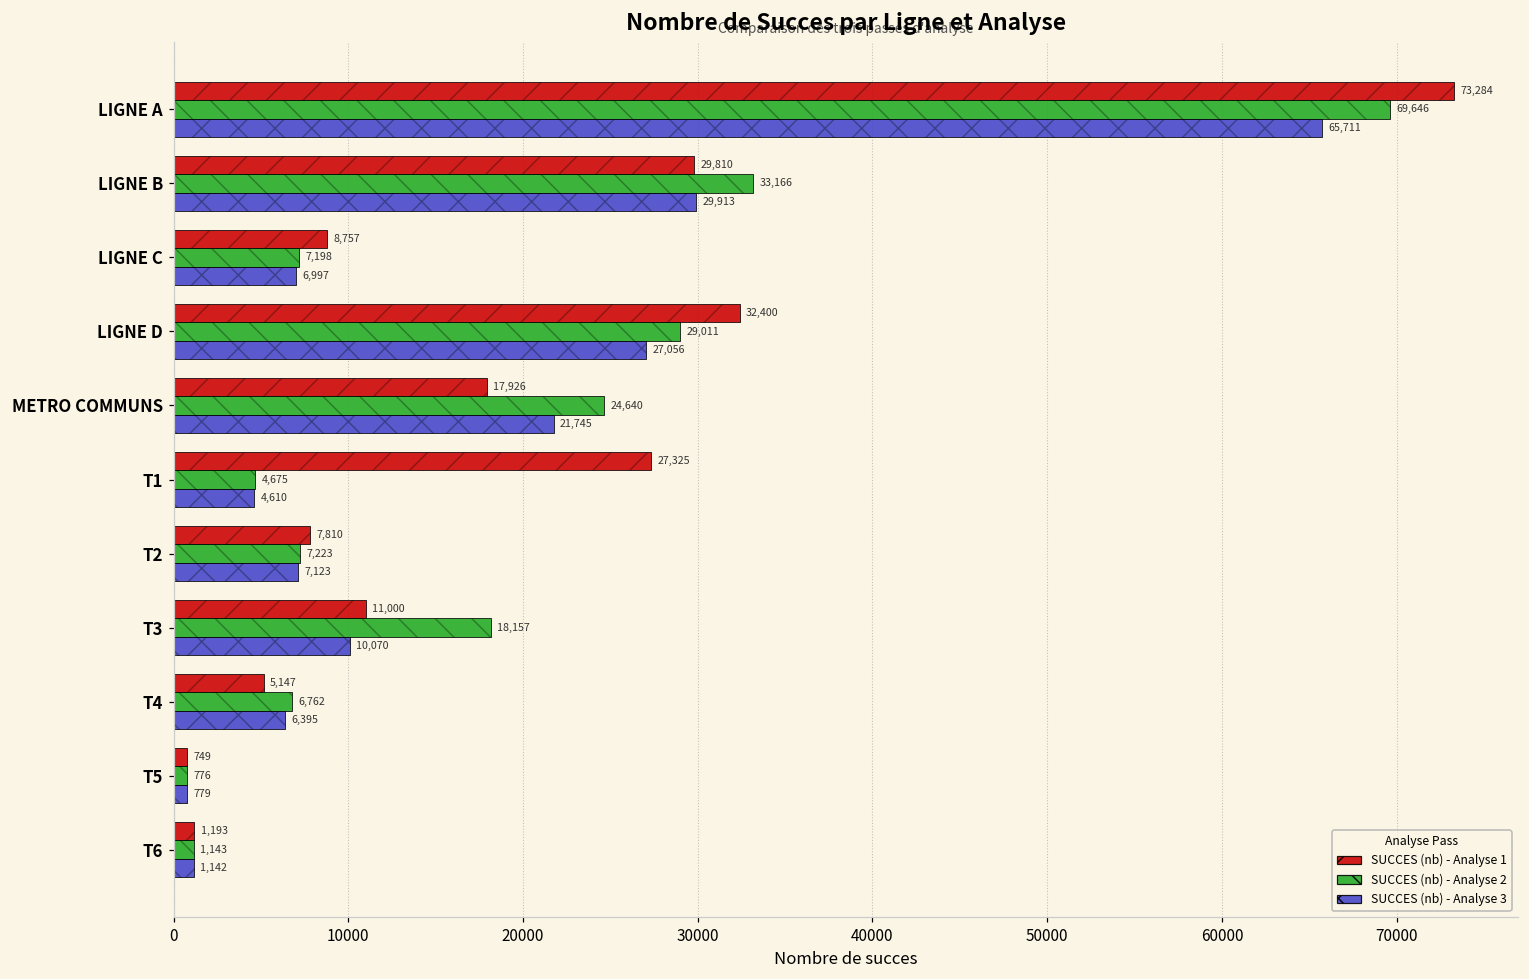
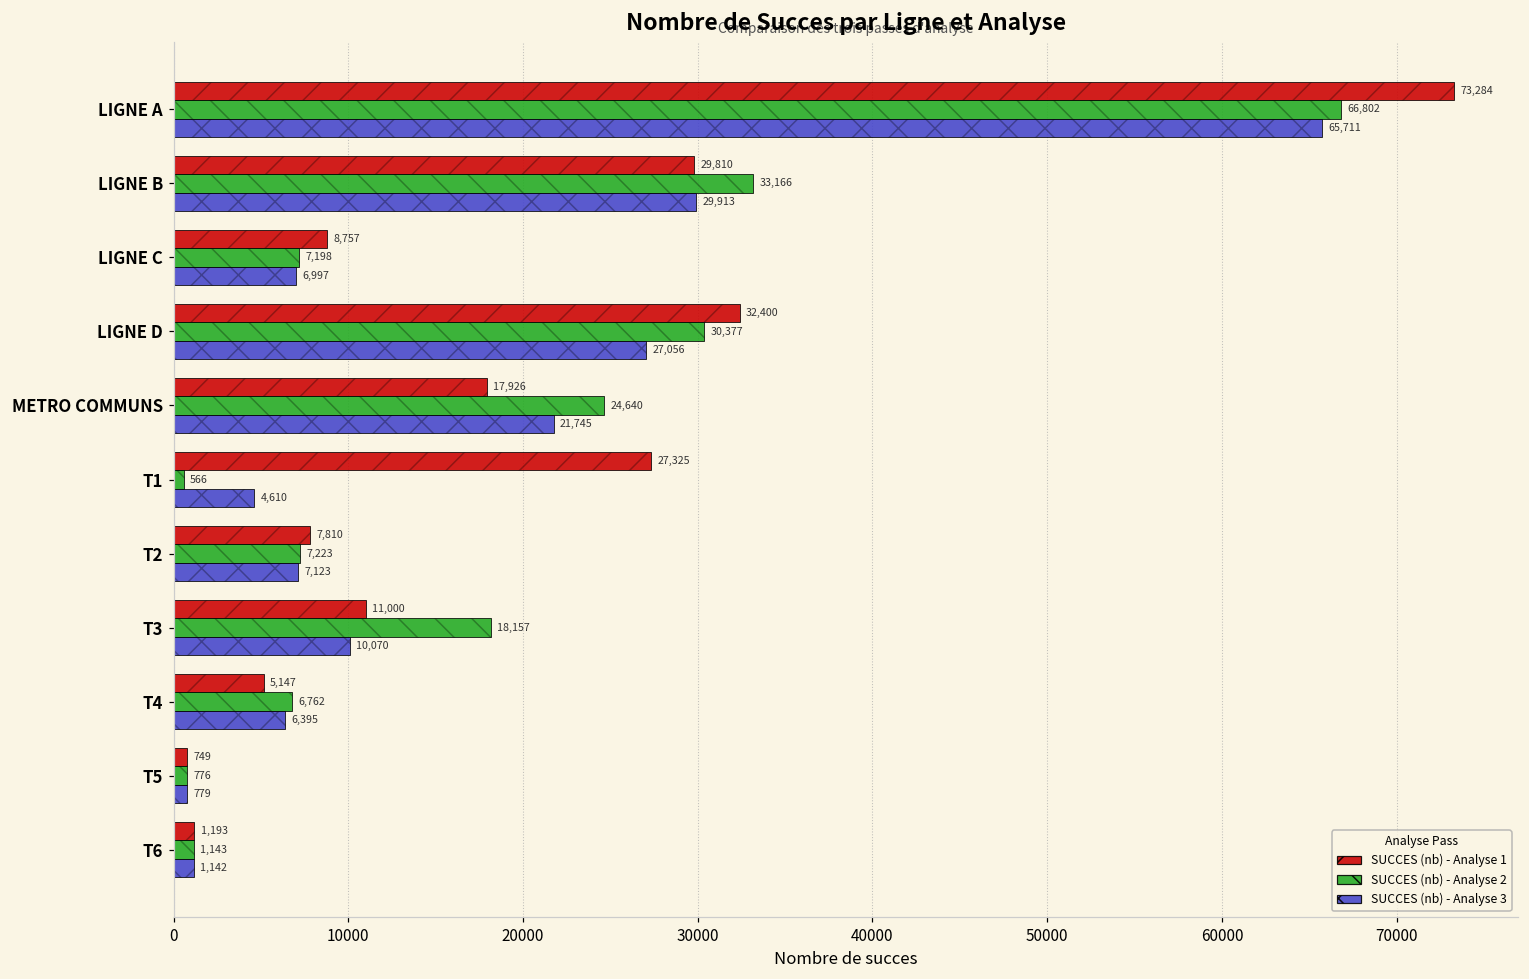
SUCCES (nb) - Analyse 2, LIGNE A: 69,646 -> 66,802
SUCCES (nb) - Analyse 2, LIGNE D: 29,011 -> 30,377
SUCCES (nb) - Analyse 2, T1: 4,675 -> 566
